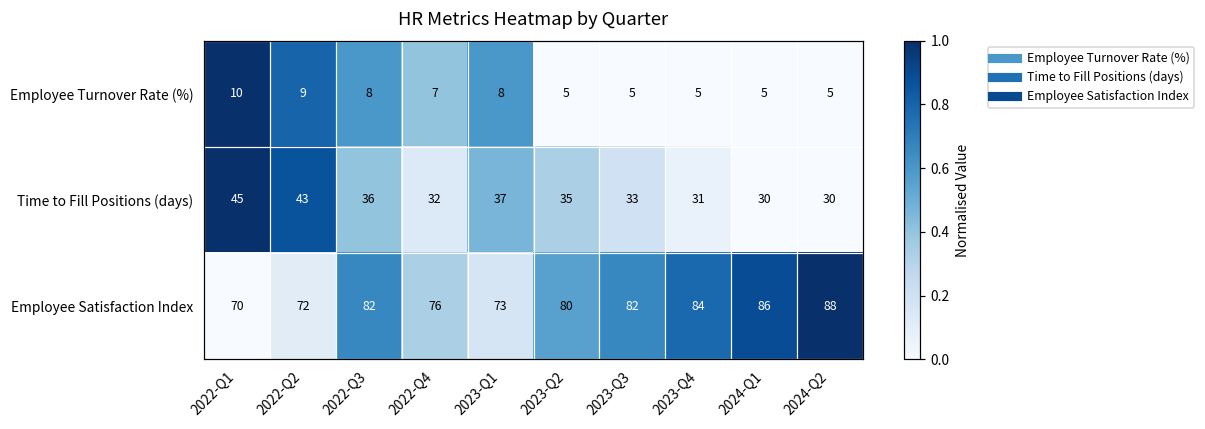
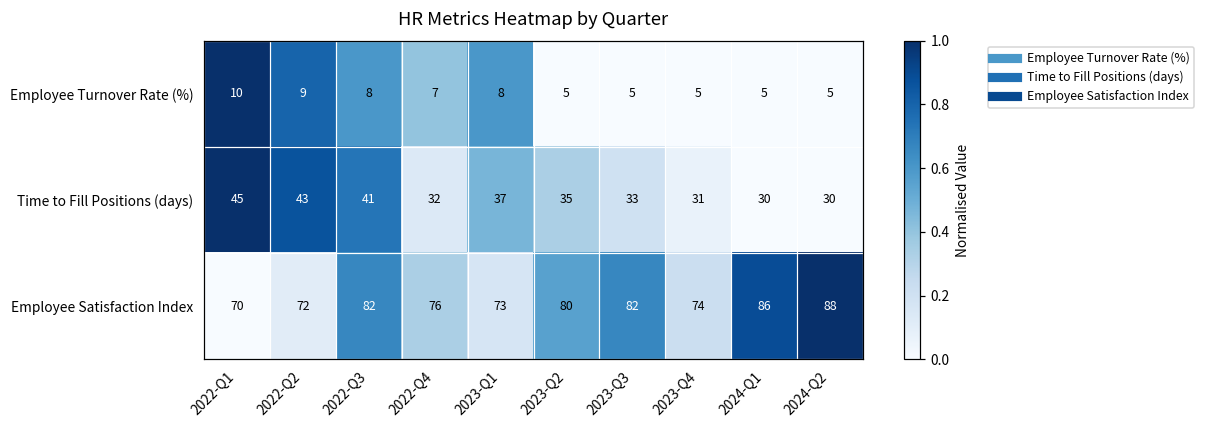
Time to Fill Positions (days), 2022-Q3: 36 -> 41
Employee Satisfaction Index, 2023-Q4: 84 -> 74
